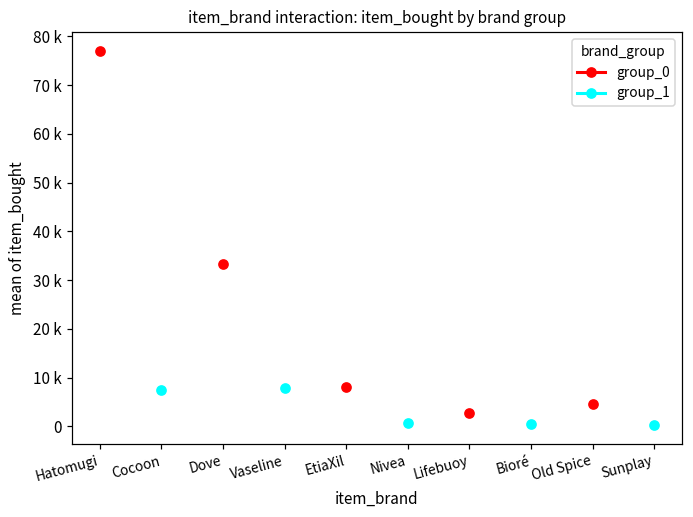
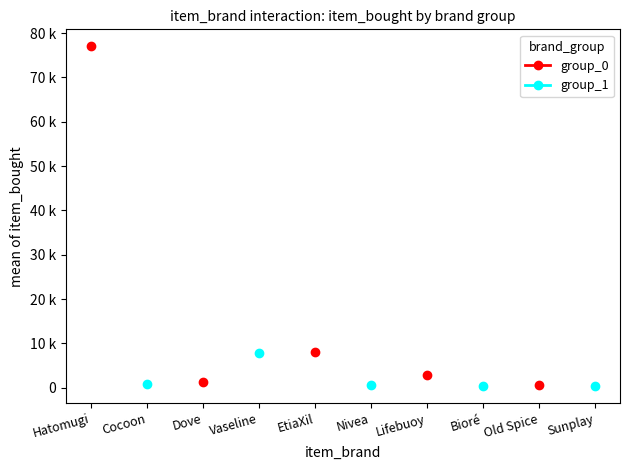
group_1, Cocoon: 8000 -> 1000
group_0, Dove: 33000 -> 1000
group_0, Old Spice: 5000 -> 1000
